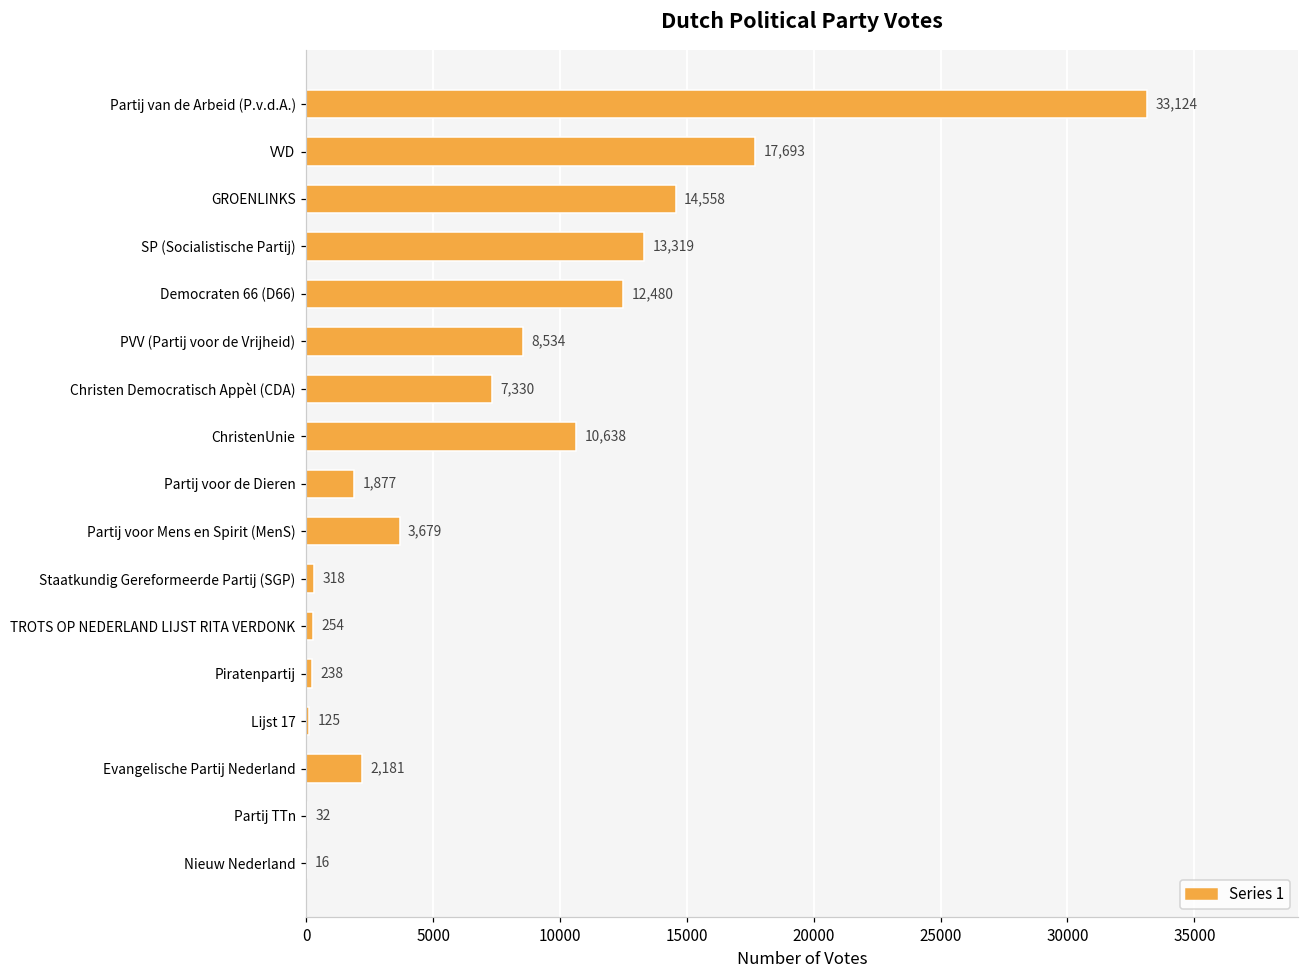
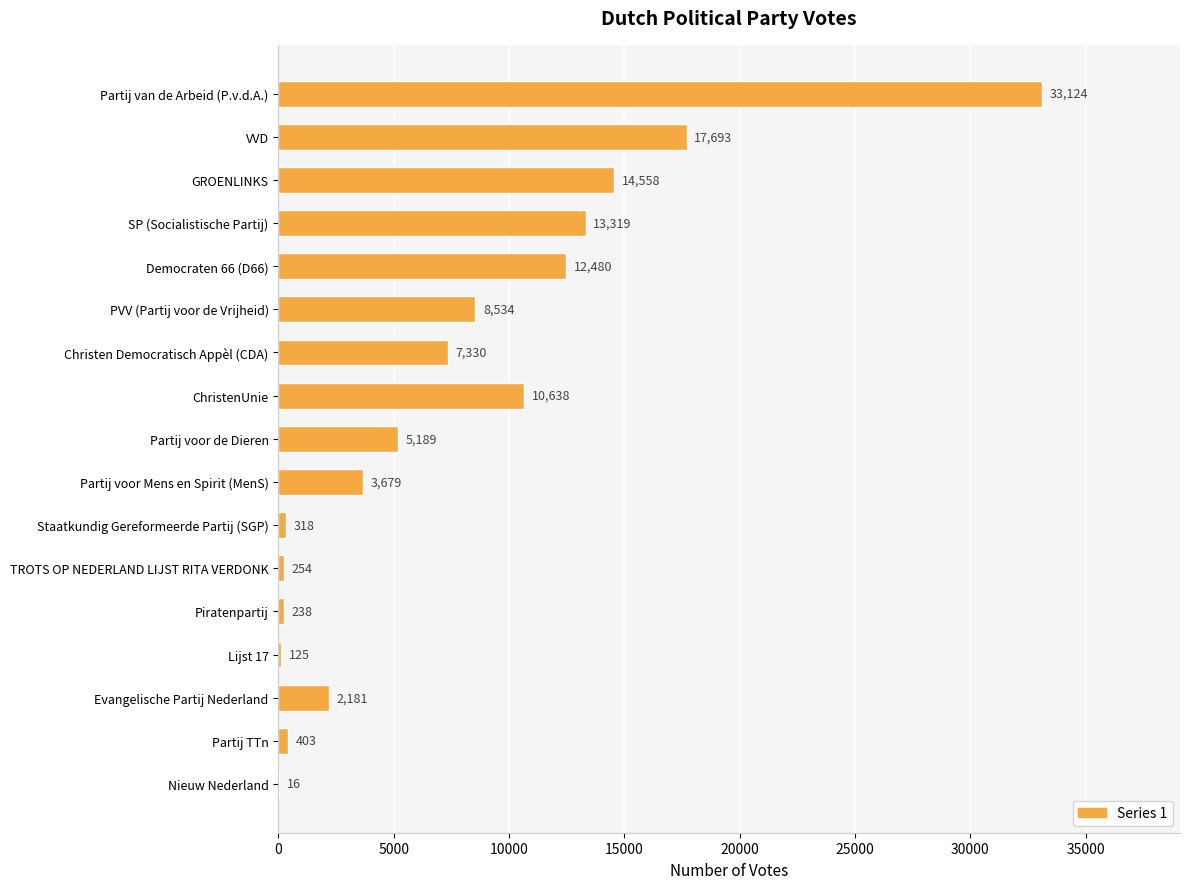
Partij voor de Dieren: 1,877 -> 5,189
Partij TTn: 32 -> 403
